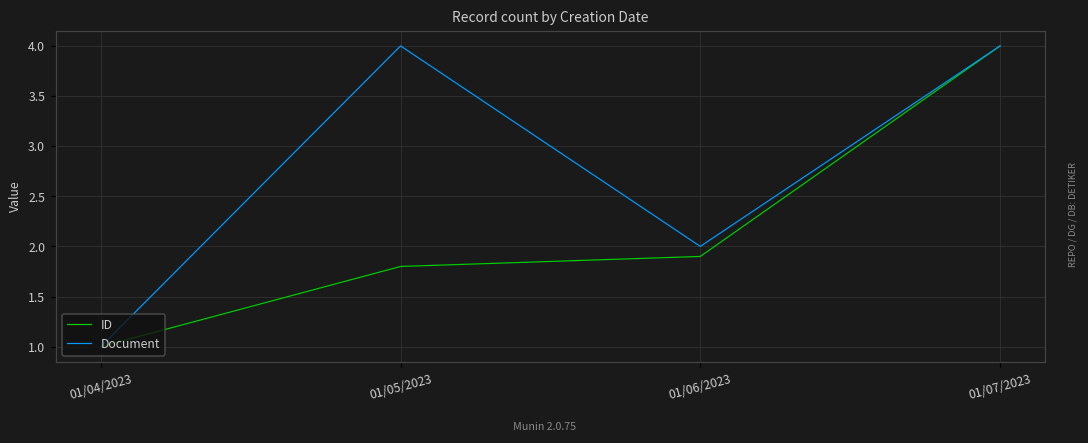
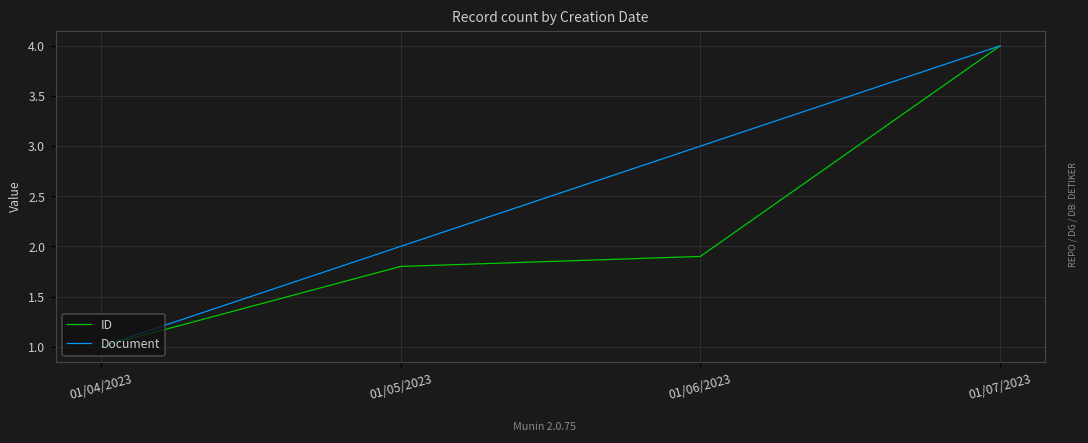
Document, 01/05/2023: 4 -> 2
Document, 01/06/2023: 2 -> 3
